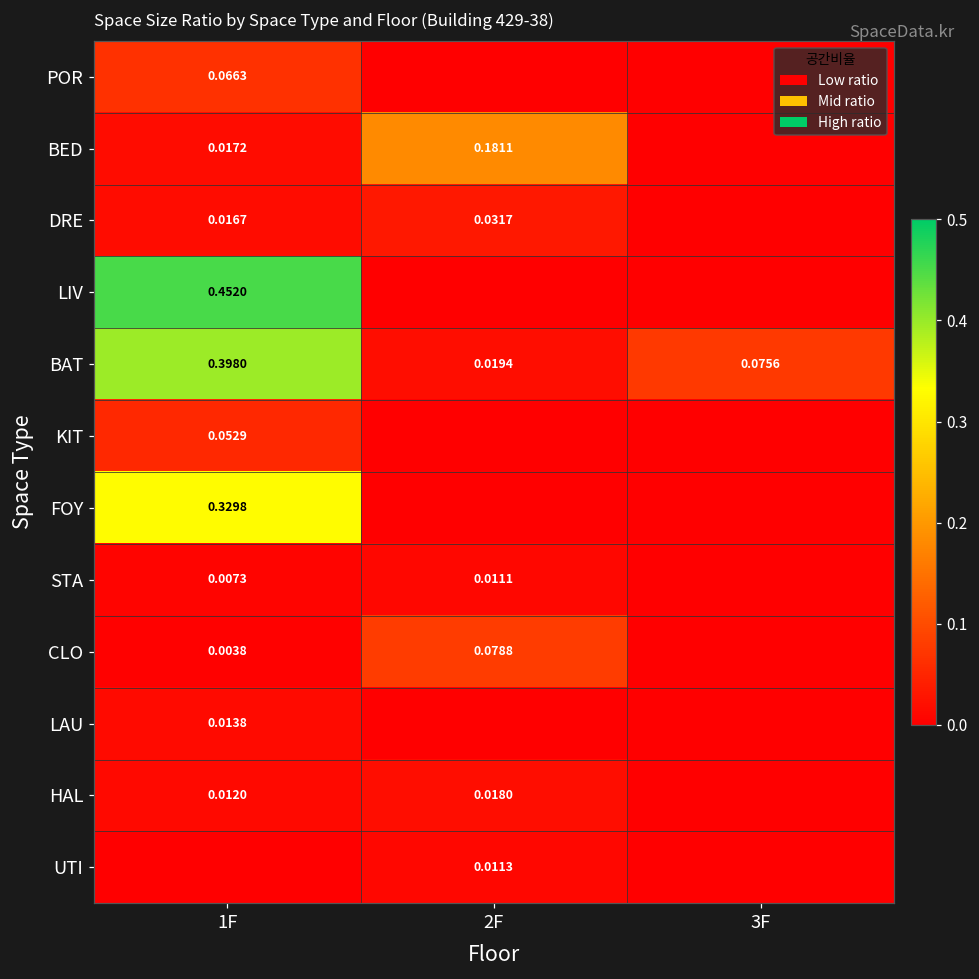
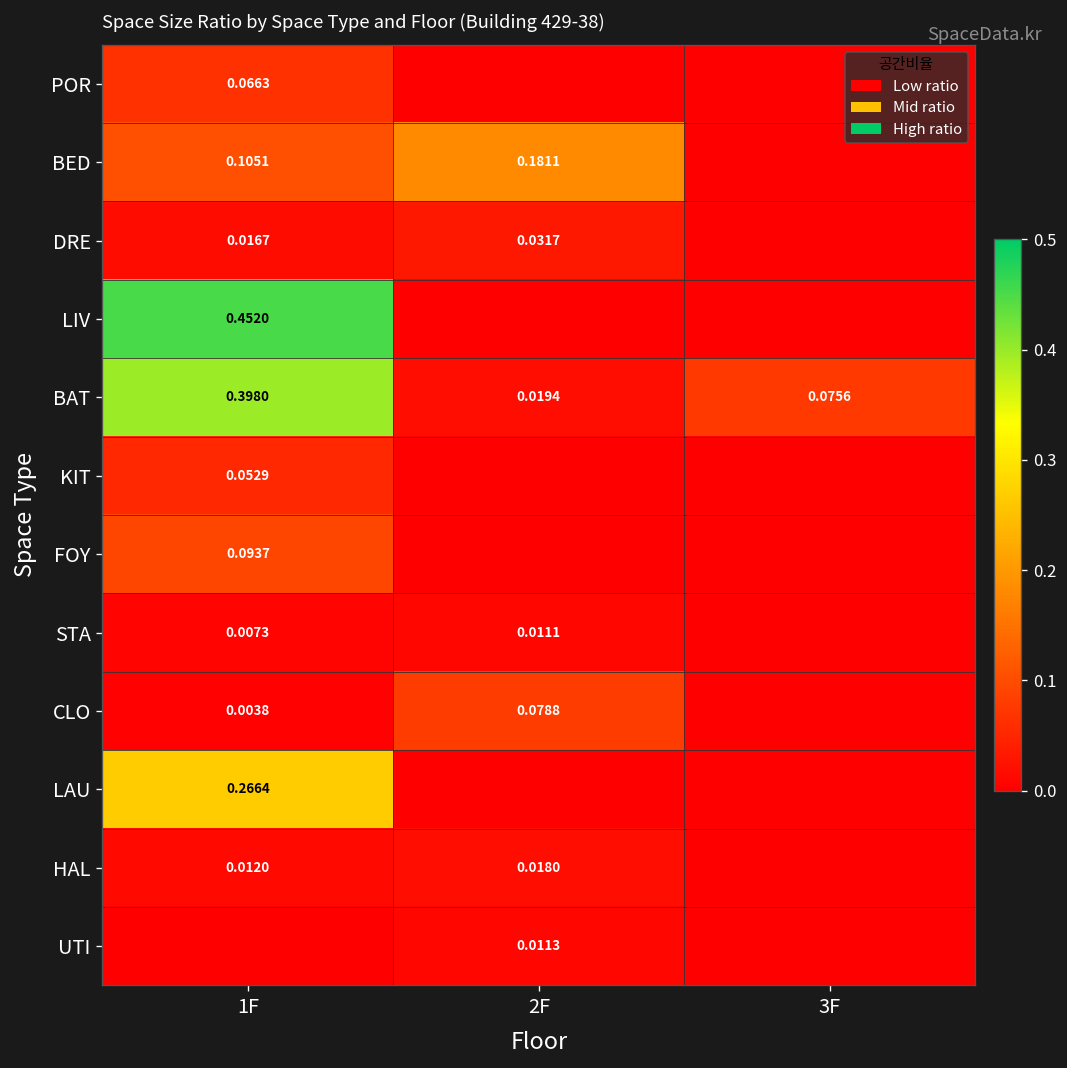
BED, 1F: 0.0172 -> 0.1051
FOY, 1F: 0.3298 -> 0.0937
LAU, 1F: 0.0138 -> 0.2664
